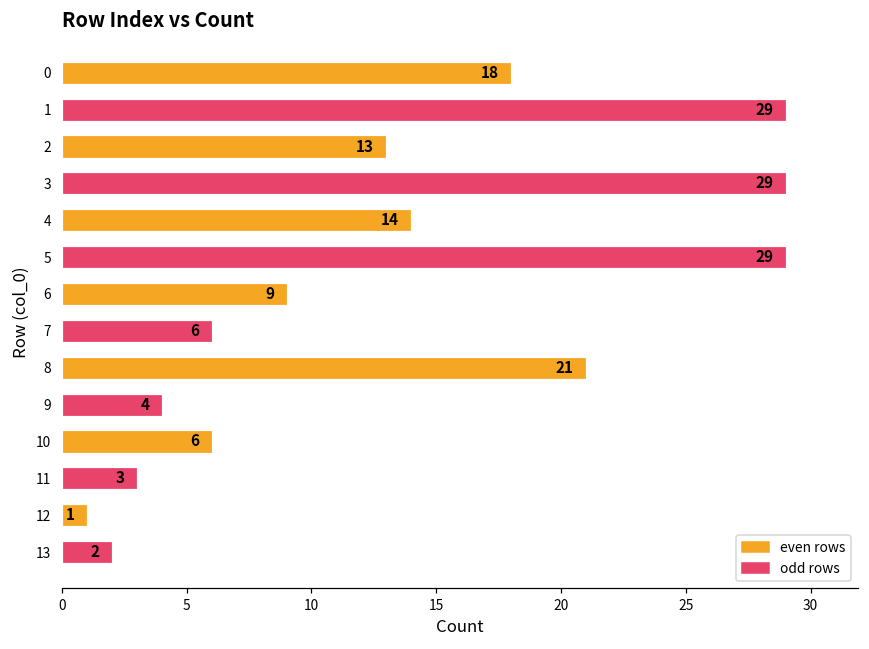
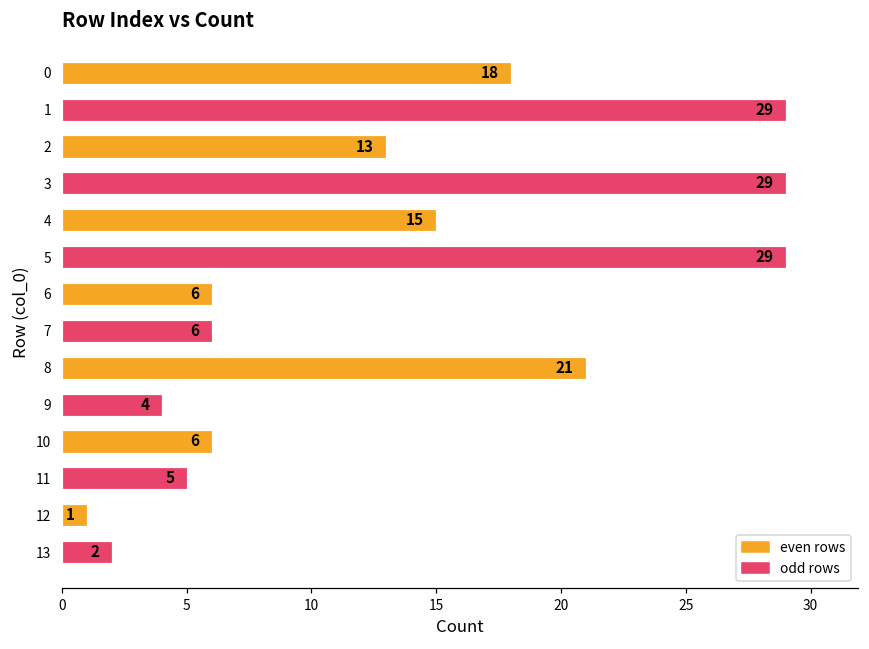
4: 14 -> 15
6: 9 -> 6
11: 3 -> 5
